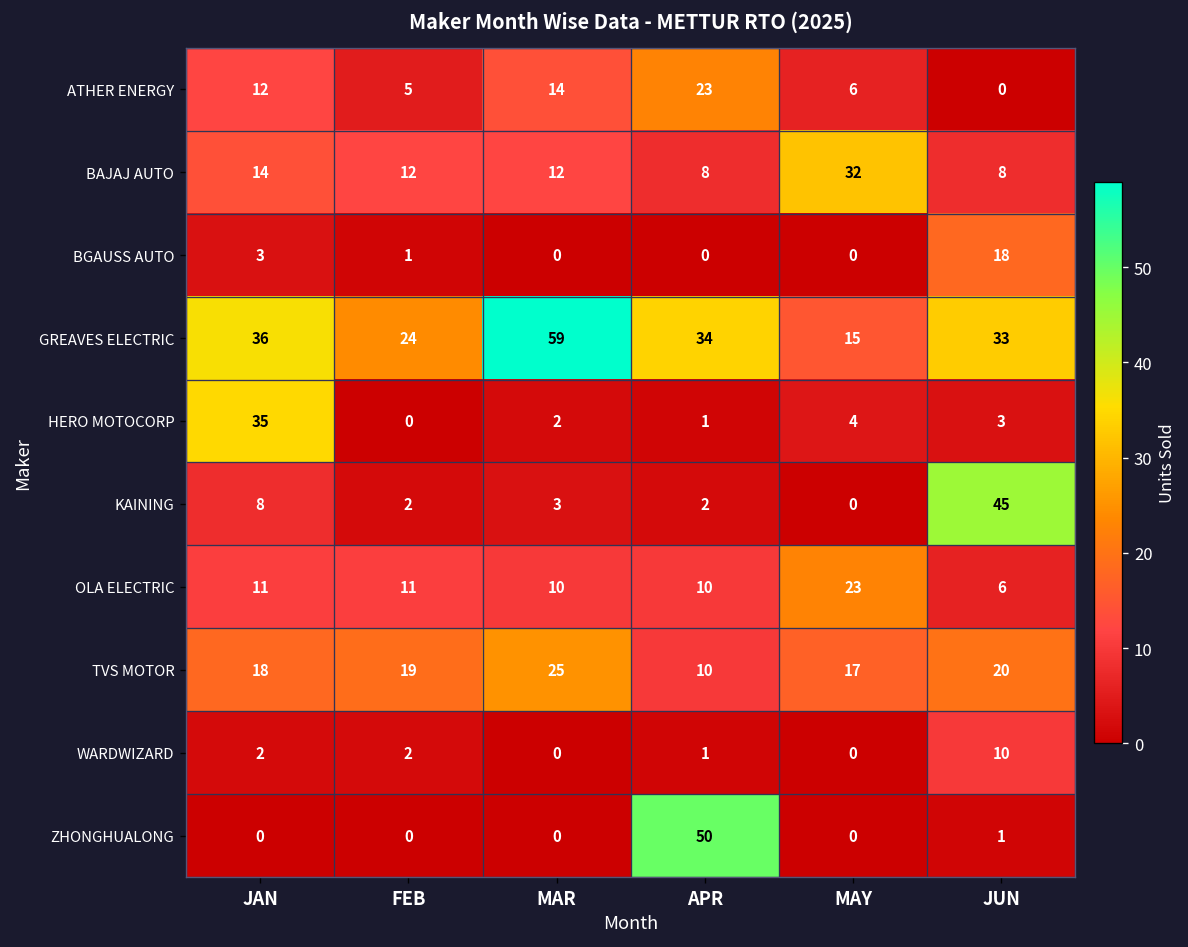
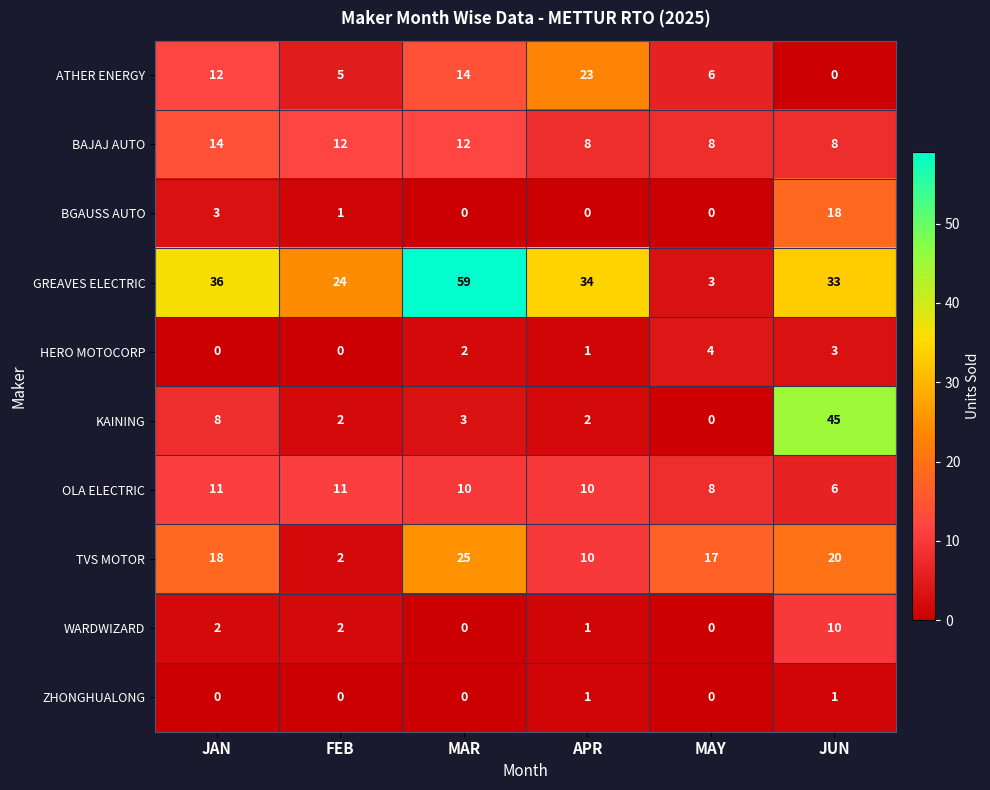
BAJAJ AUTO, MAY: 32 -> 8
GREAVES ELECTRIC, MAY: 15 -> 3
HERO MOTOCORP, JAN: 35 -> 0
OLA ELECTRIC, MAY: 23 -> 8
TVS MOTOR, FEB: 19 -> 2
ZHONGHUALONG, APR: 50 -> 1
